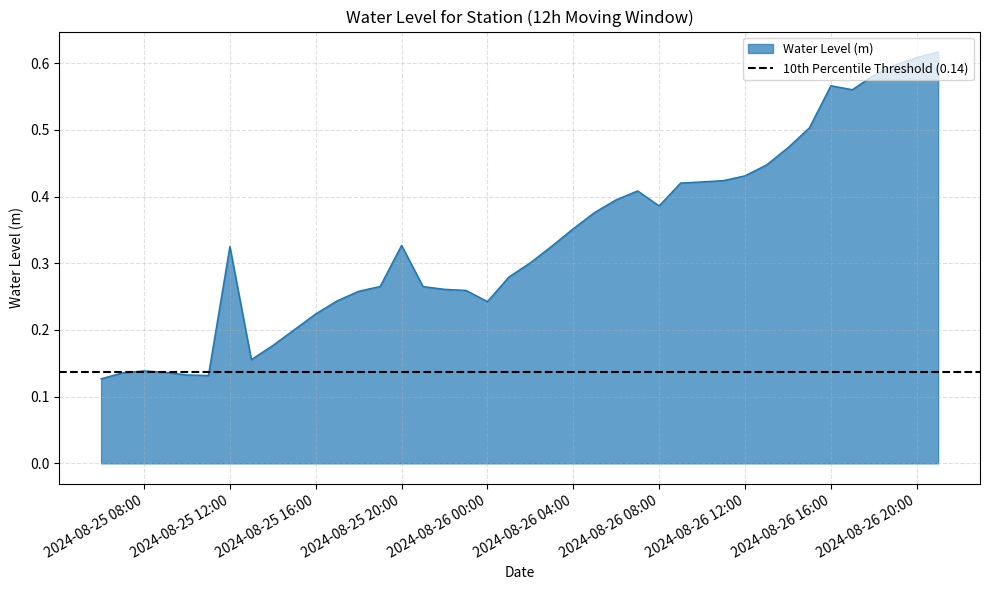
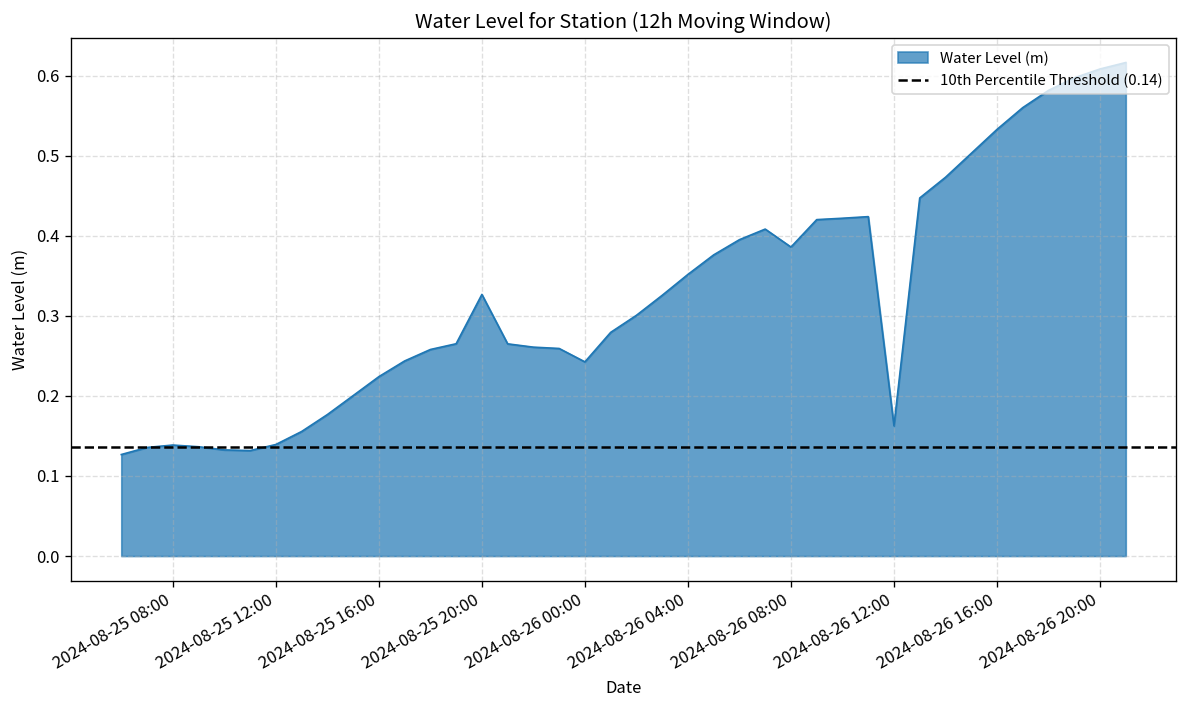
2024-08-25 12:00: 0.33 -> 0.14
2024-08-26 12:00: 0.43 -> 0.16
2024-08-26 16:00: 0.57 -> 0.53
